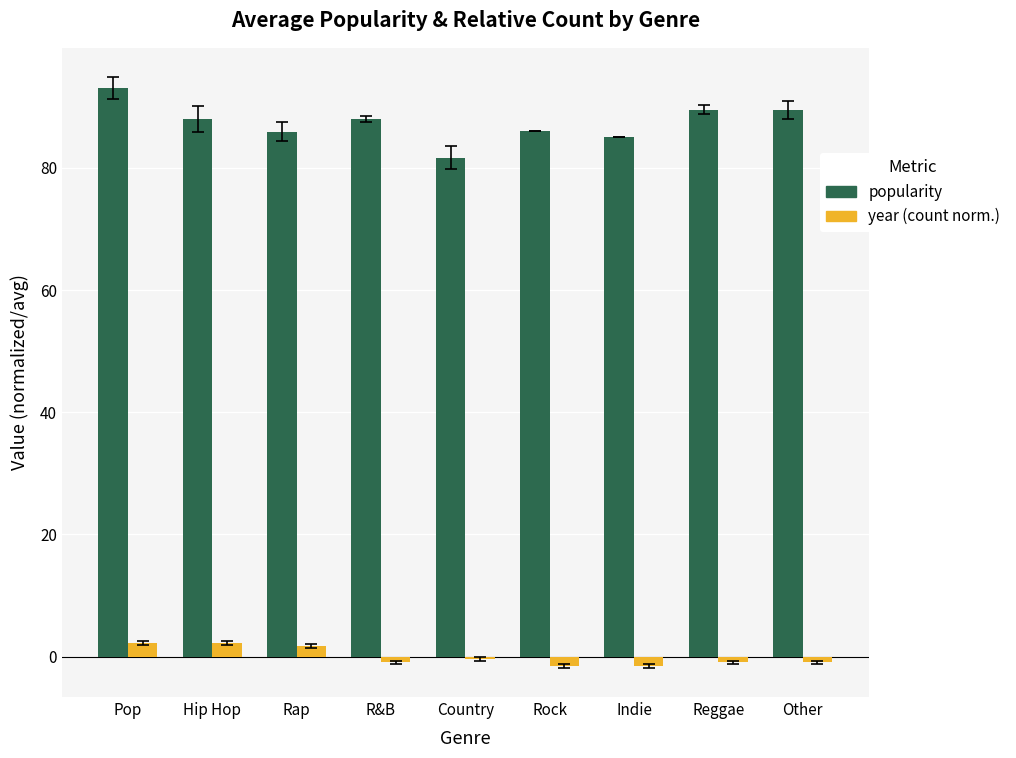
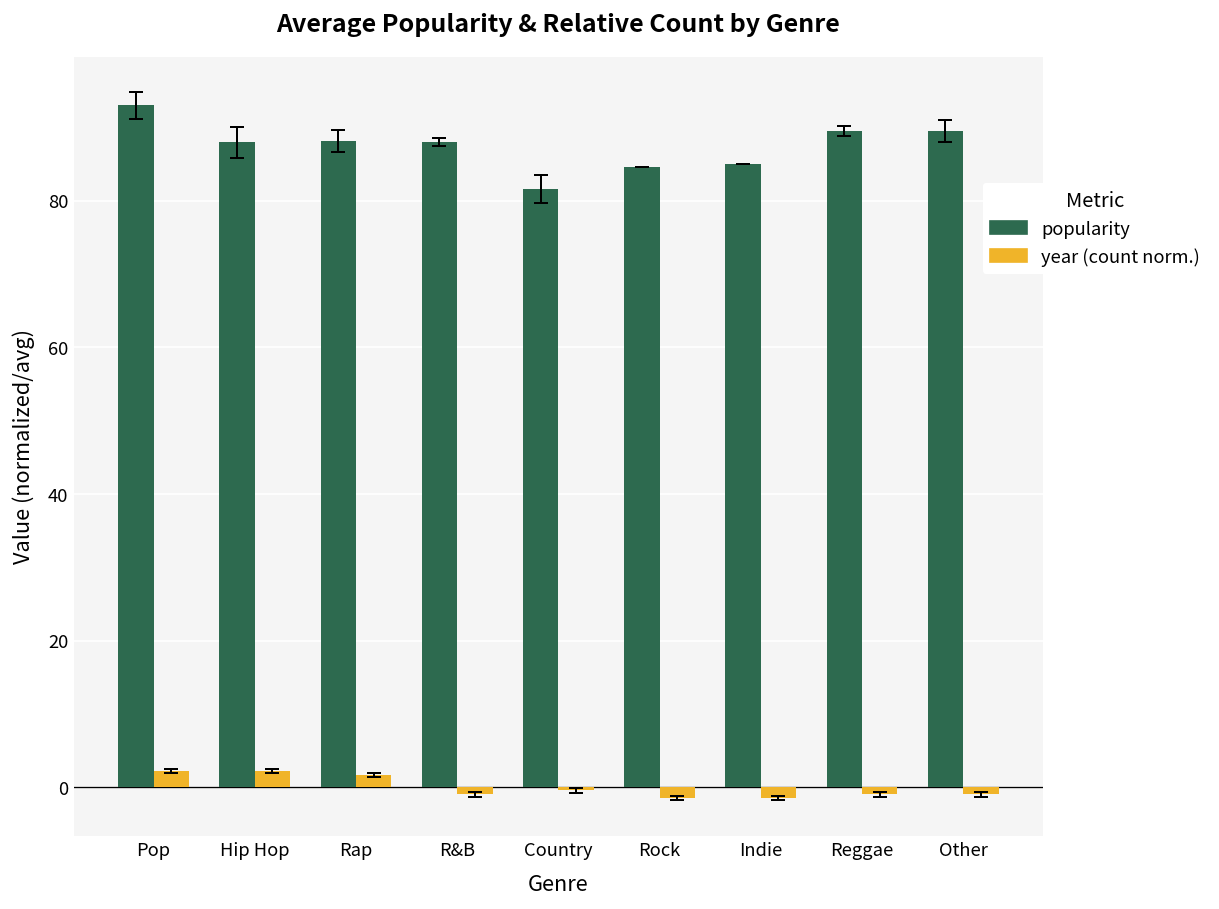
popularity, Rap: 86 -> 88
popularity, Rock: 86 -> 85
